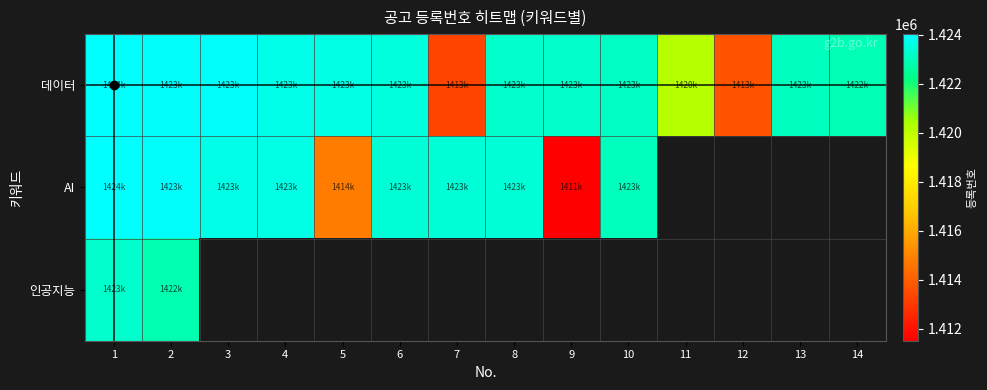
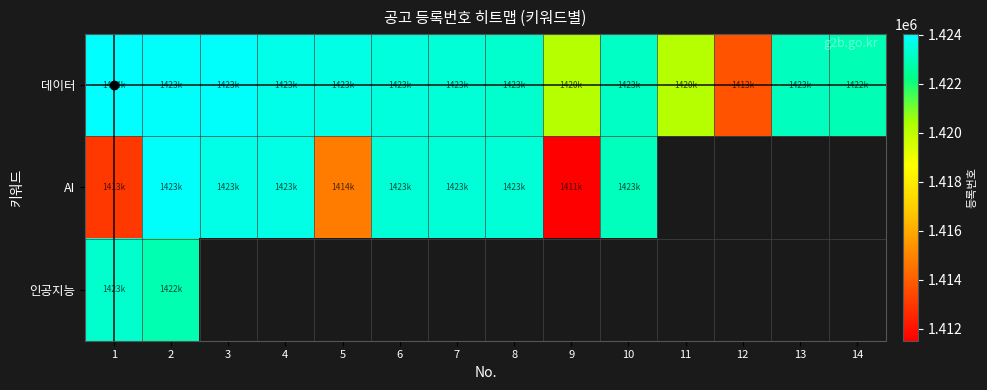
데이터, 7: 1413k -> 1423k
데이터, 9: 1423k -> 1420k
AI, 1: 1424k -> 1413k
